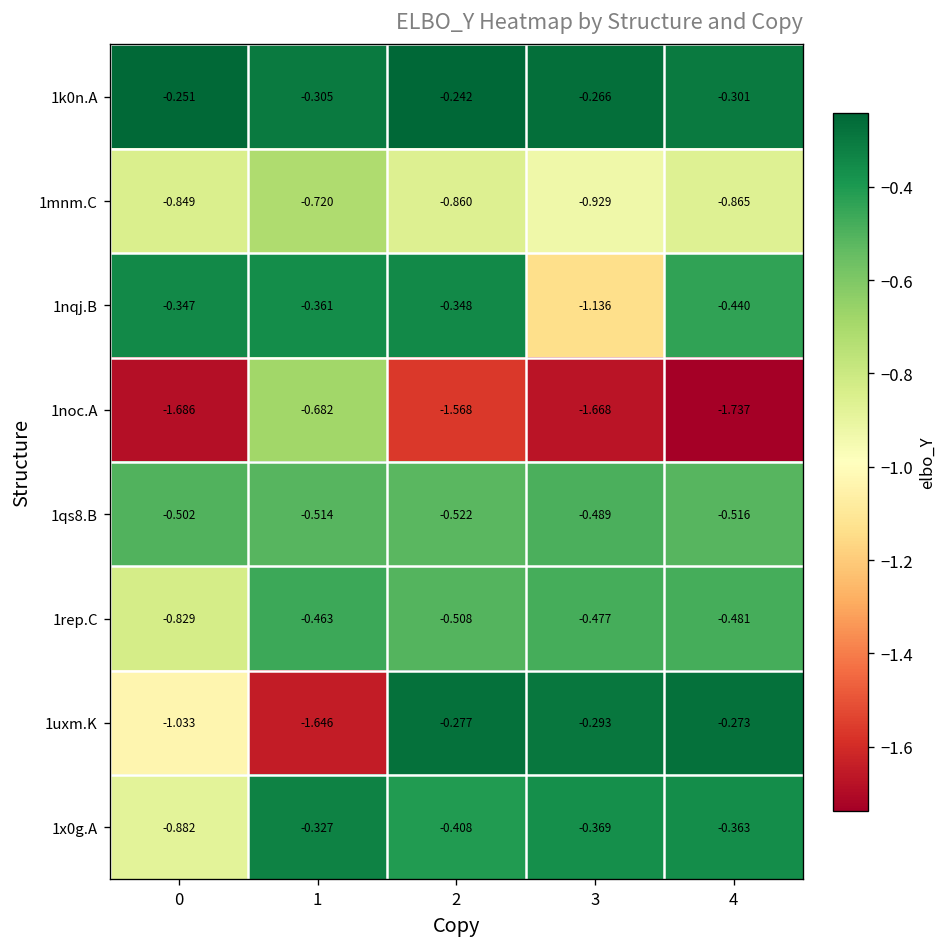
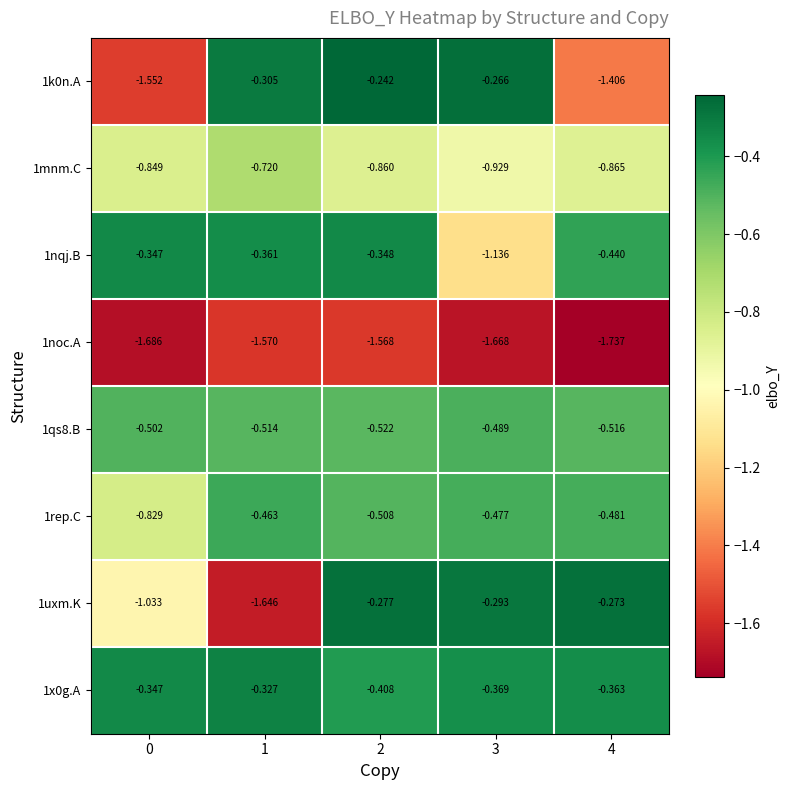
1k0n.A, 0: -0.251 -> -1.552
1k0n.A, 4: -0.301 -> -1.406
1noc.A, 1: -0.682 -> -1.570
1x0g.A, 0: -0.882 -> -0.347
